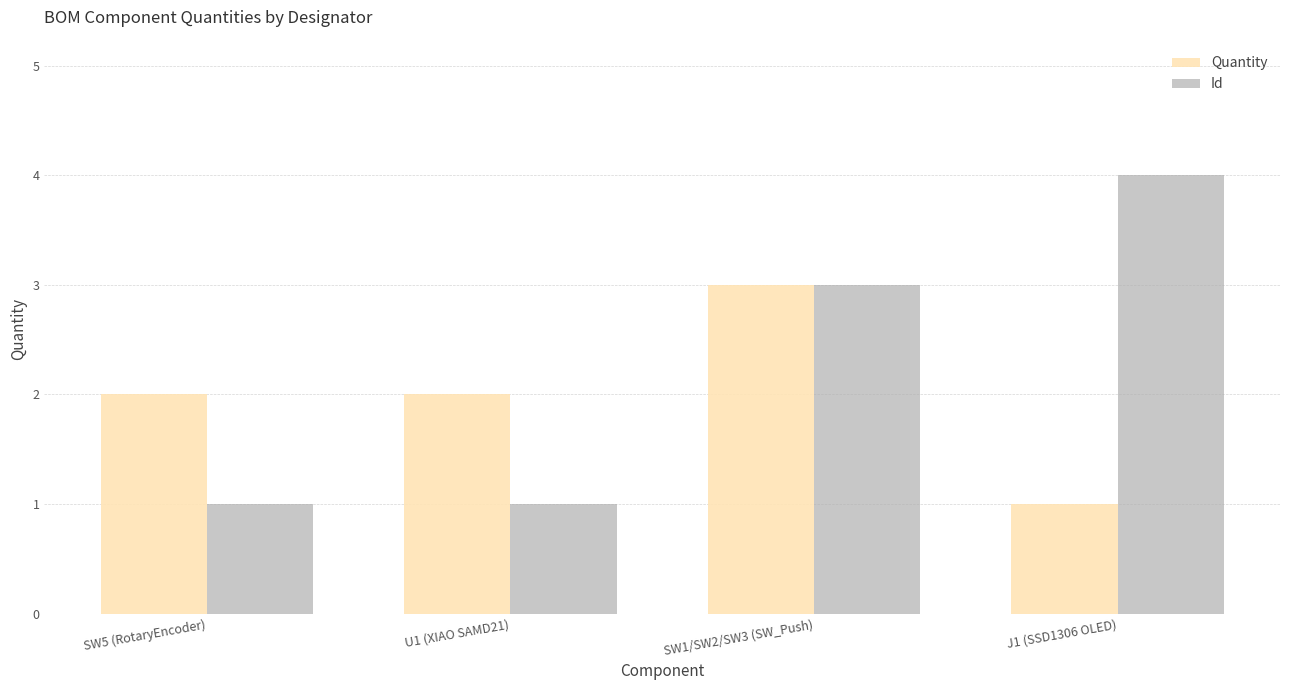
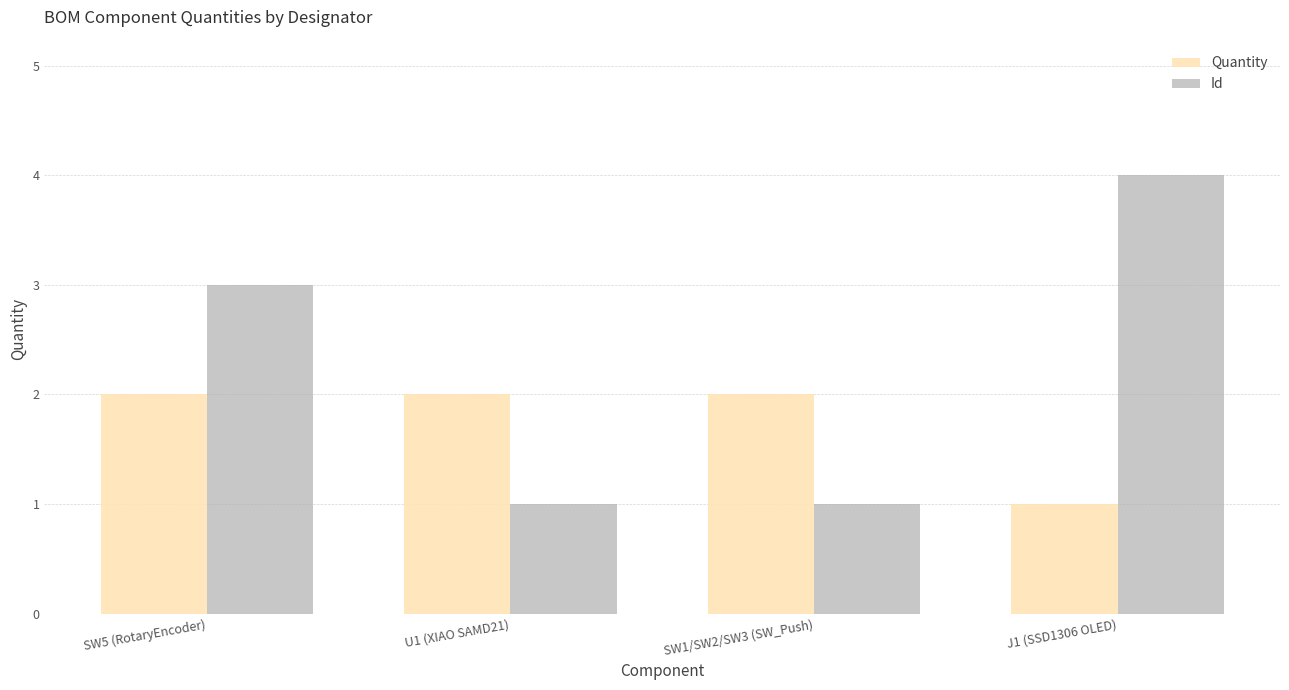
Id, SW5 (RotaryEncoder): 1 -> 3
Quantity, SW1/SW2/SW3 (SW_Push): 3 -> 2
Id, SW1/SW2/SW3 (SW_Push): 3 -> 1
